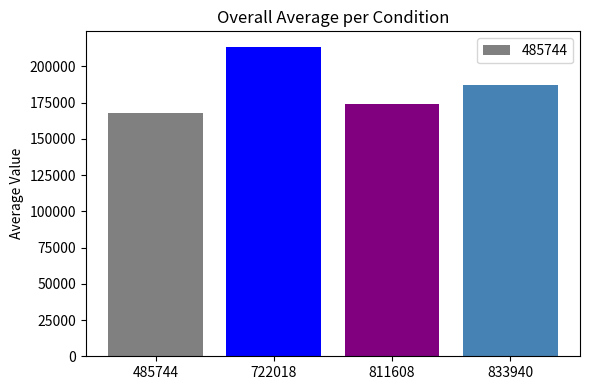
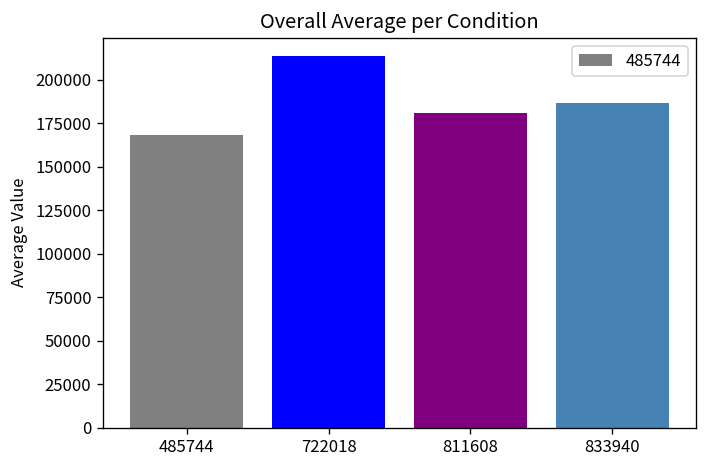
811608: 174000 -> 181000
